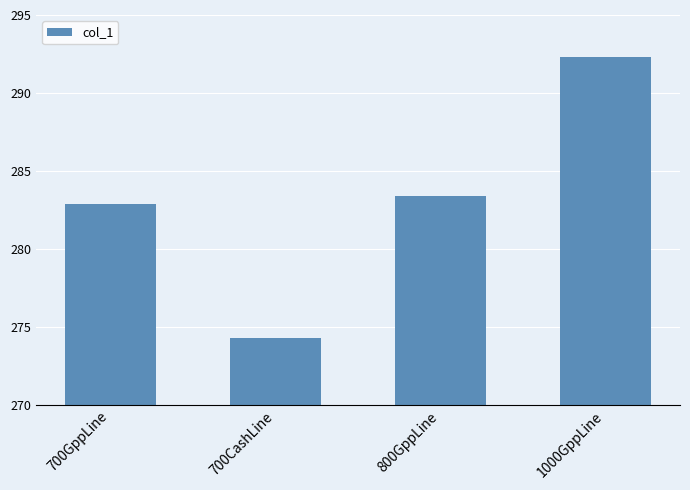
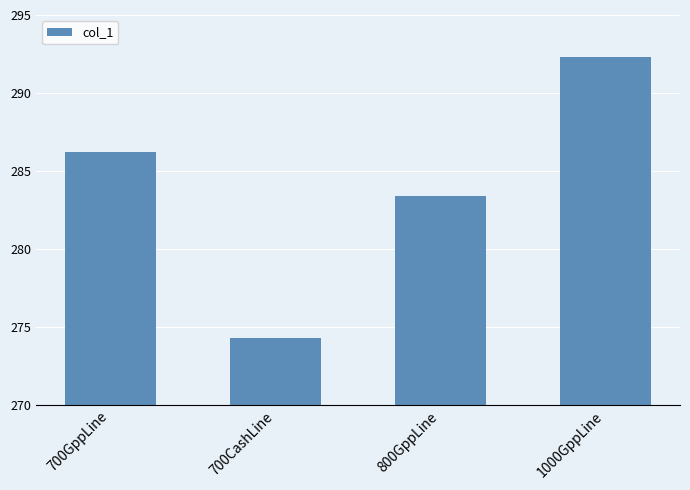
700GppLine: 282.9 -> 286.2
